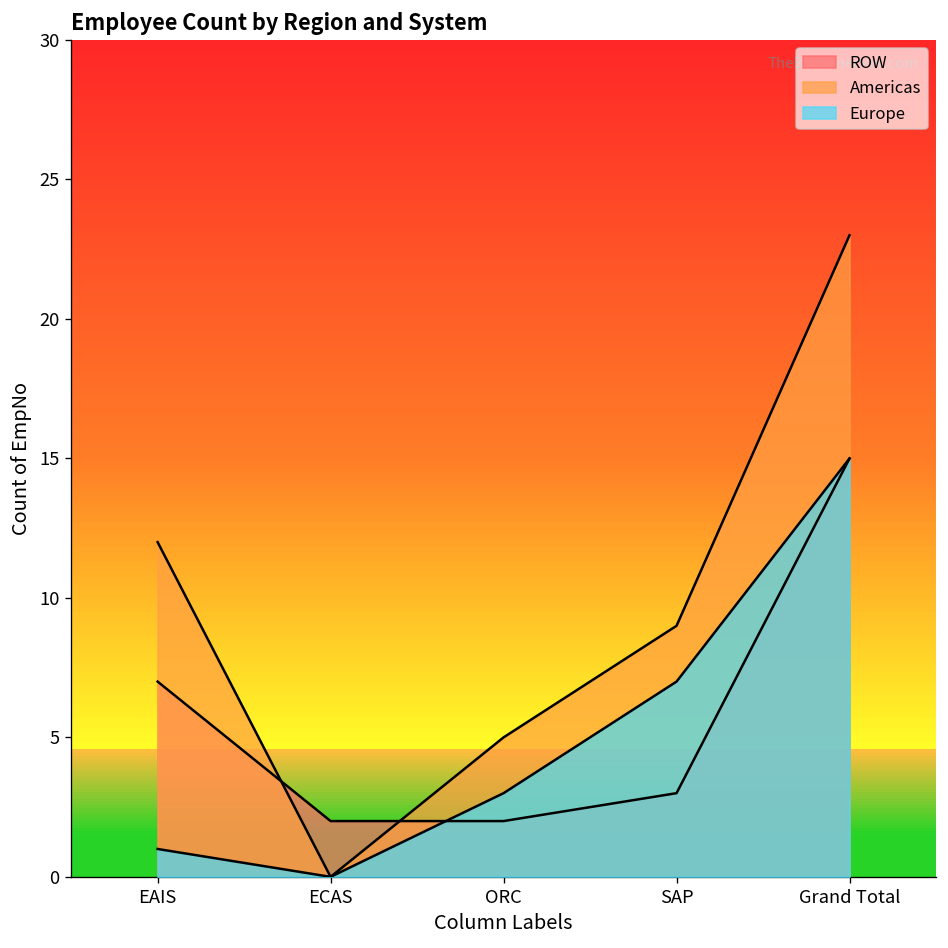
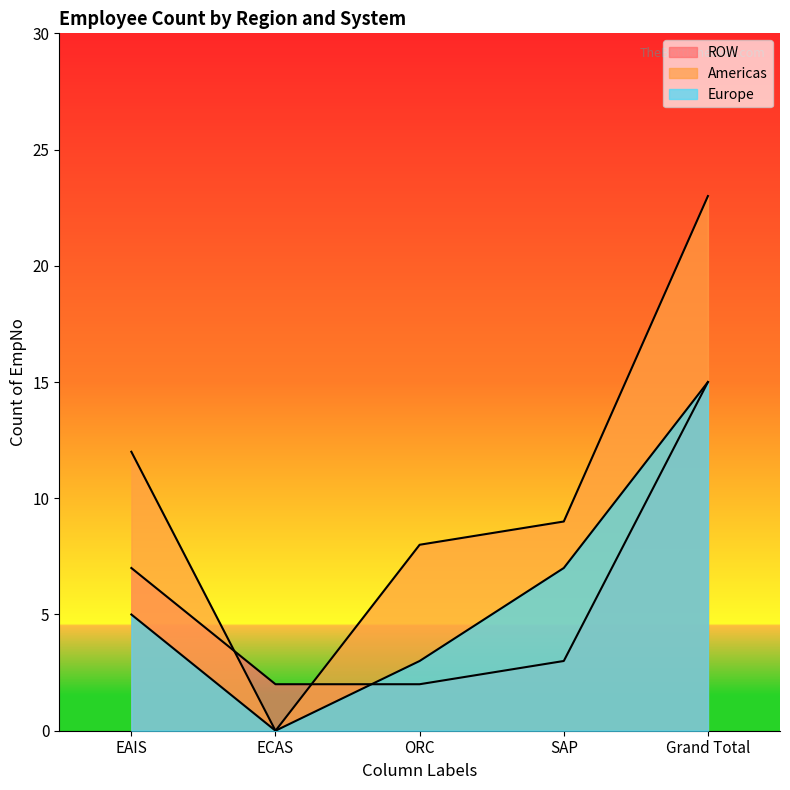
Europe, EAIS: 1 -> 5
Americas, ORC: 5 -> 8
